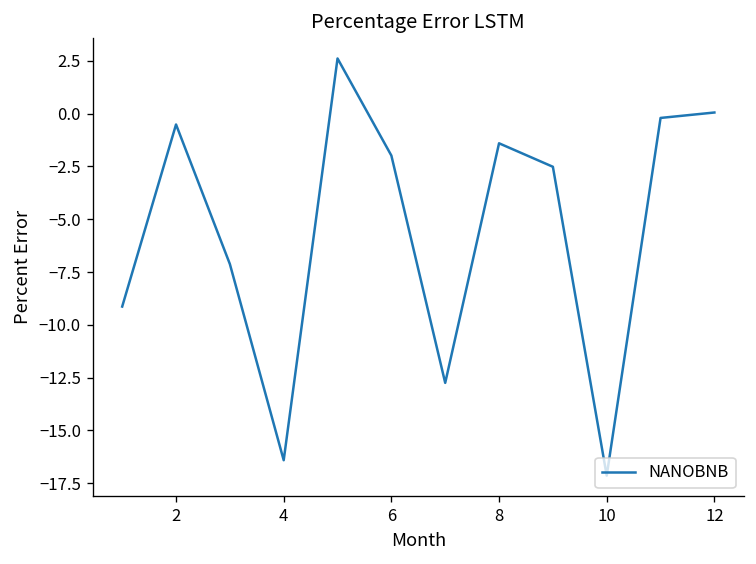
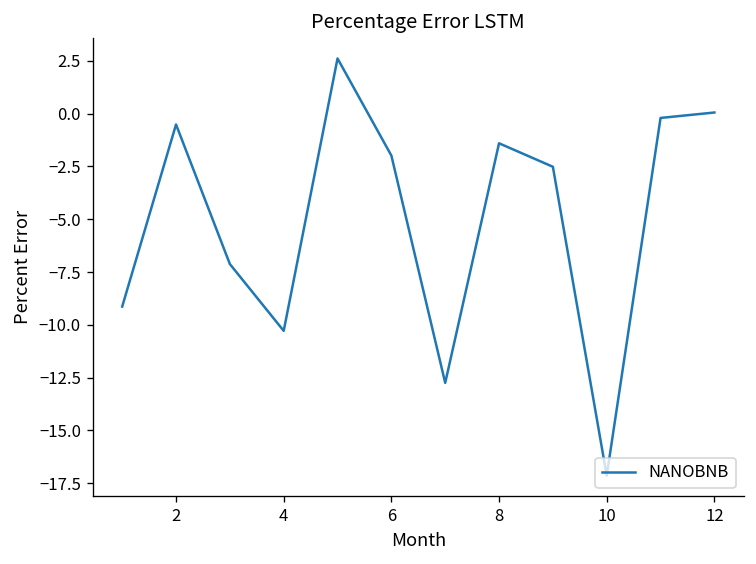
4: -16.4 -> -10.3
